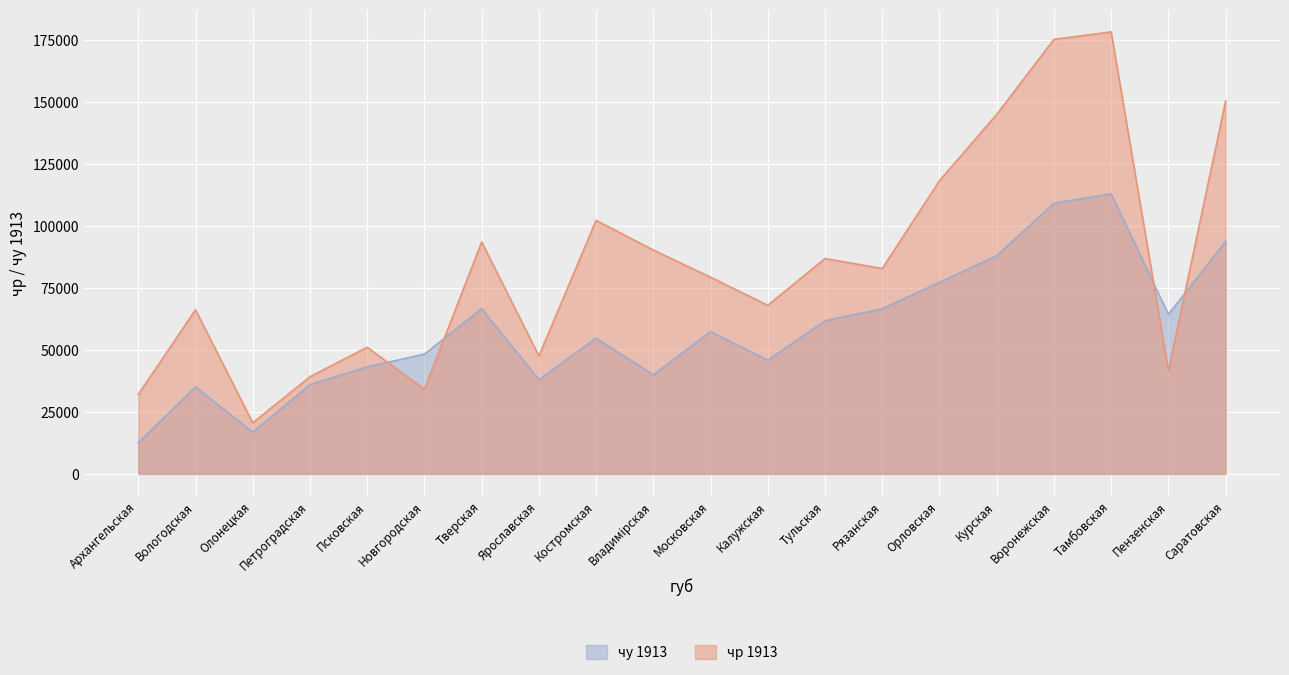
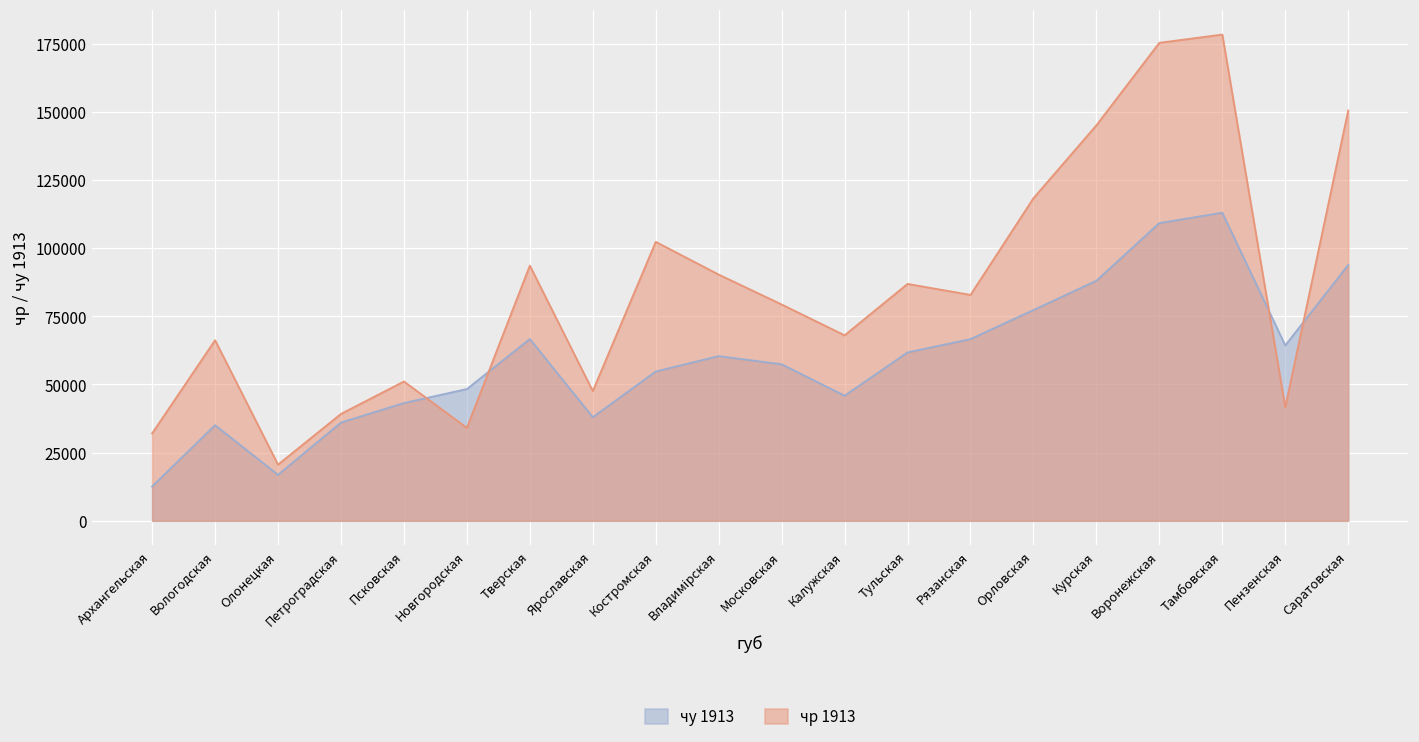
чу 1913, Владимірская: 40000 -> 60000
